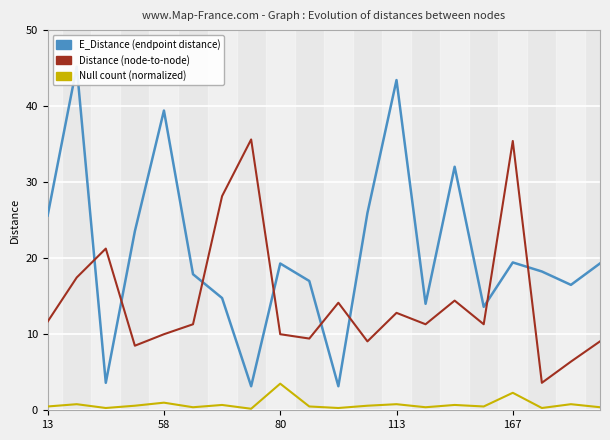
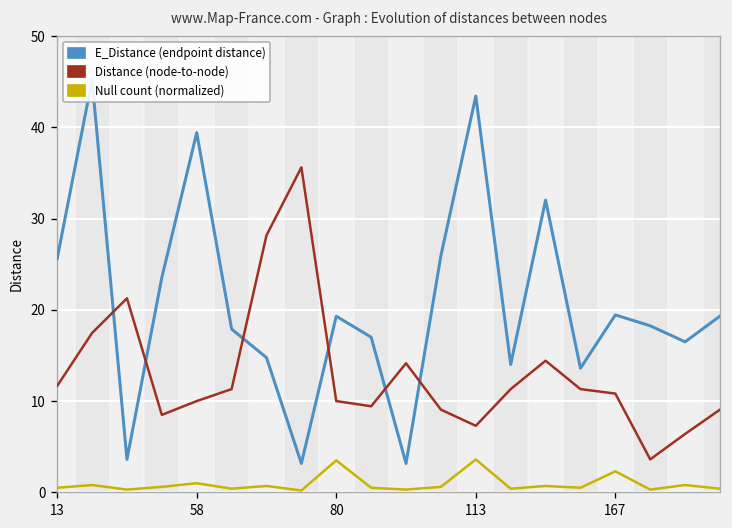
Distance (node-to-node), 113: 13 -> 7
Null count (normalized), 113: 1 -> 4
Distance (node-to-node), 167: 35 -> 11
